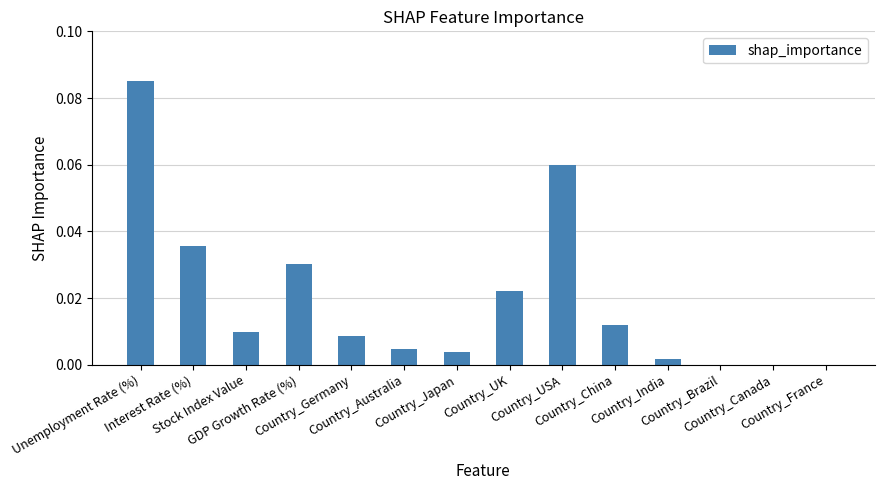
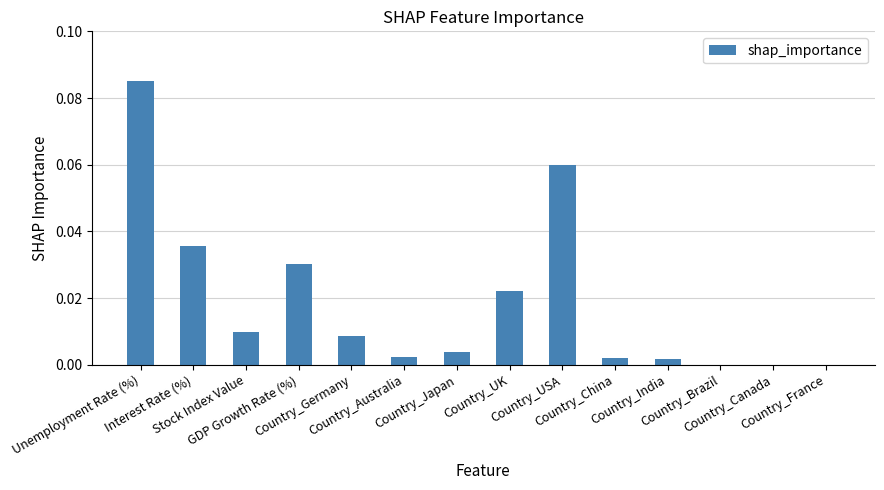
Country_Australia: 0.005 -> 0.002
Country_China: 0.012 -> 0.002
